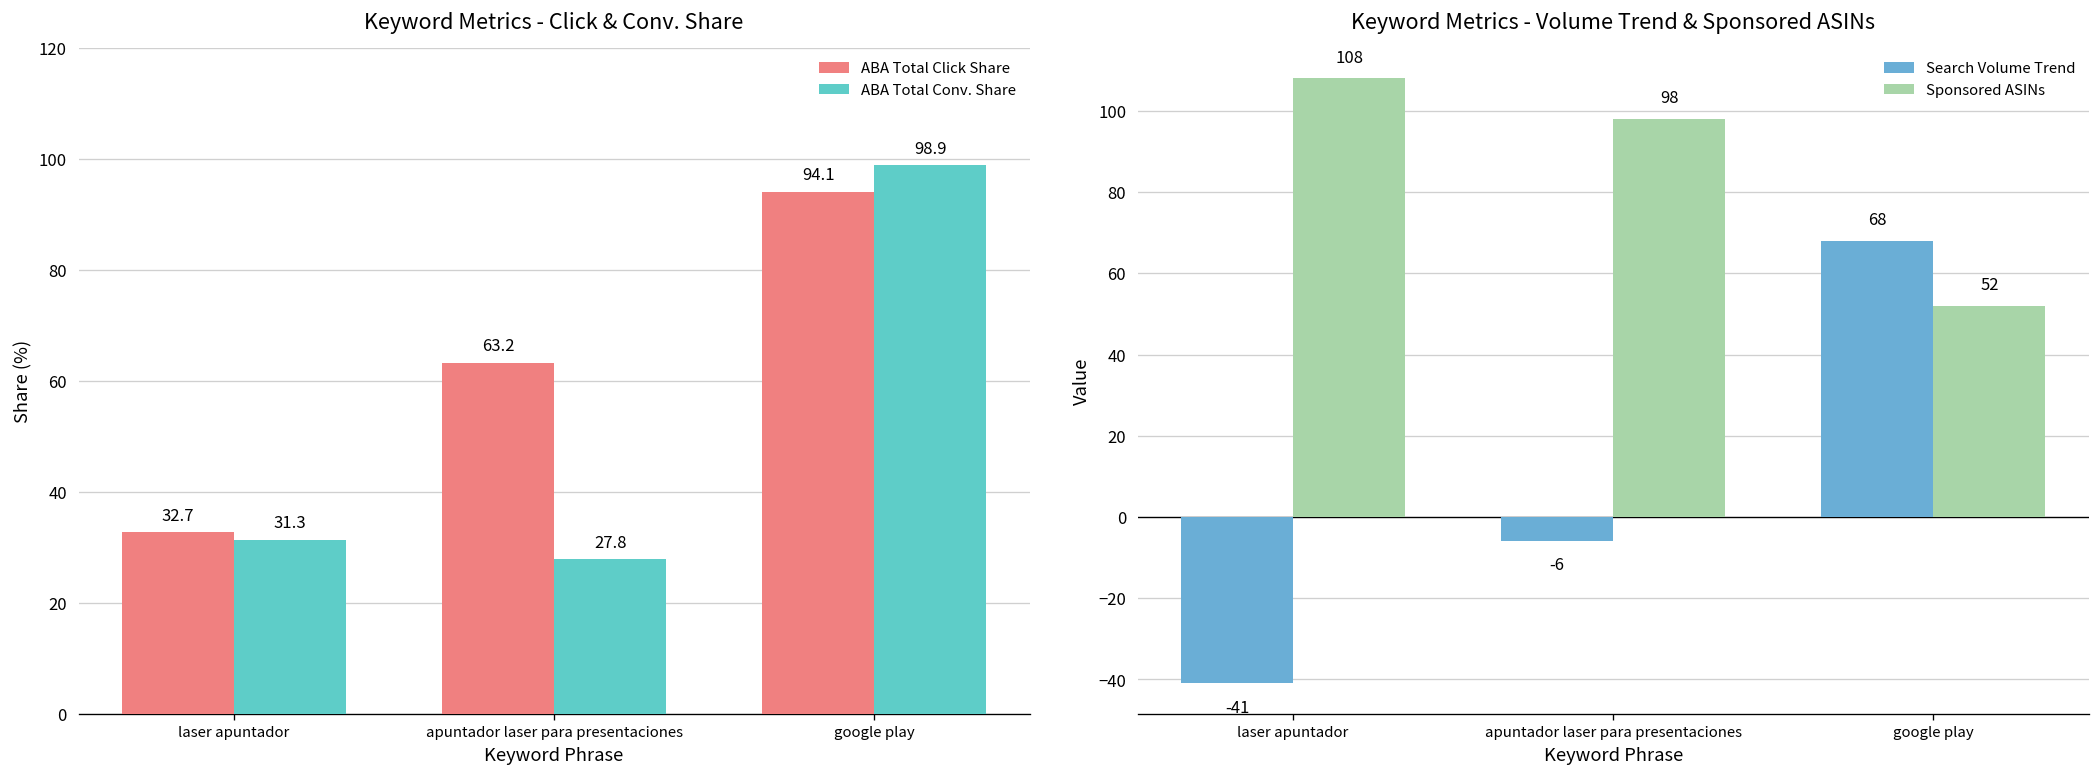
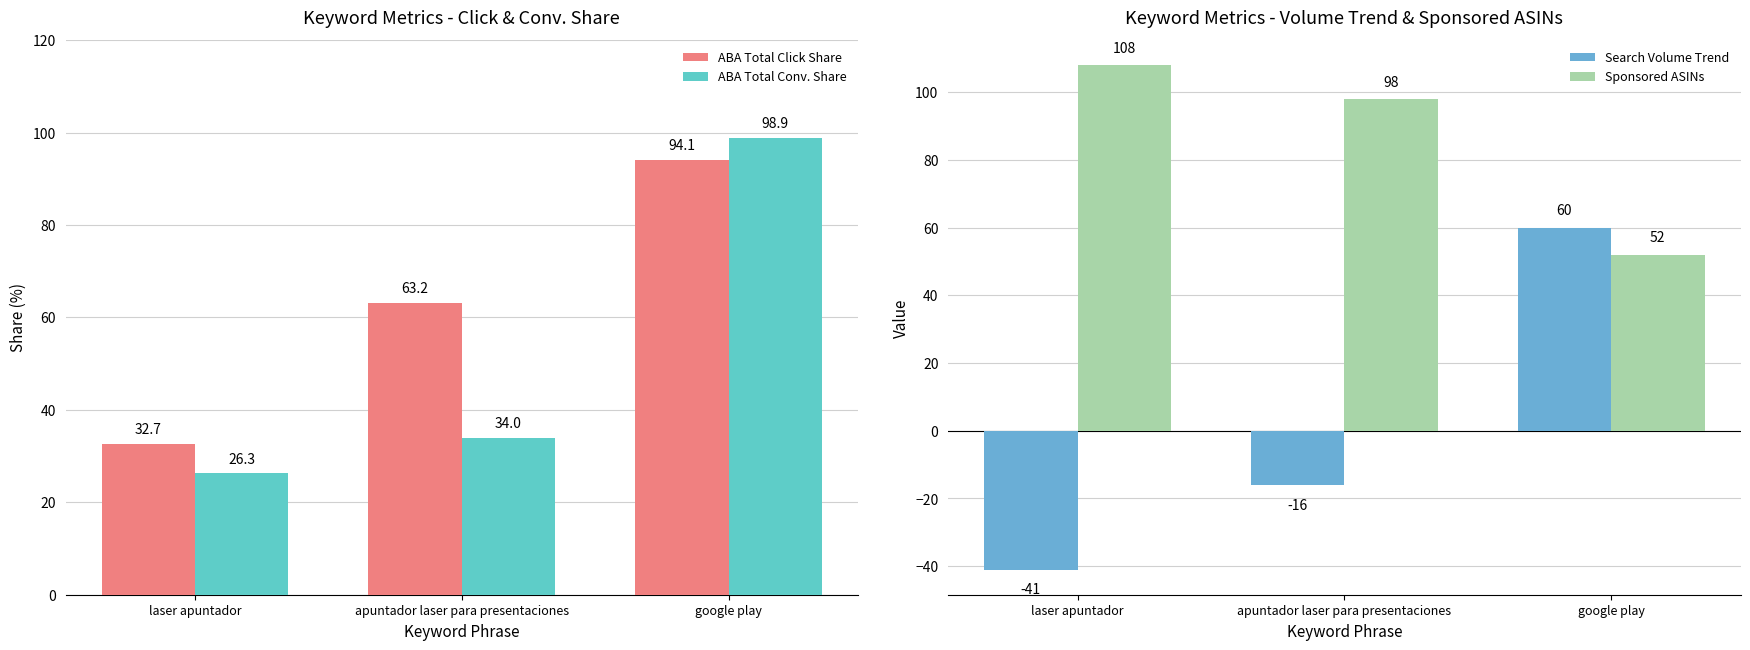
Keyword Metrics - Click & Conv. Share, ABA Total Conv. Share, laser apuntador: 31.3 -> 26.3
Keyword Metrics - Click & Conv. Share, ABA Total Conv. Share, apuntador laser para presentaciones: 27.8 -> 34.0
Keyword Metrics - Volume Trend & Sponsored ASINs, Search Volume Trend, apuntador laser para presentaciones: -6 -> -16
Keyword Metrics - Volume Trend & Sponsored ASINs, Search Volume Trend, google play: 68 -> 60
